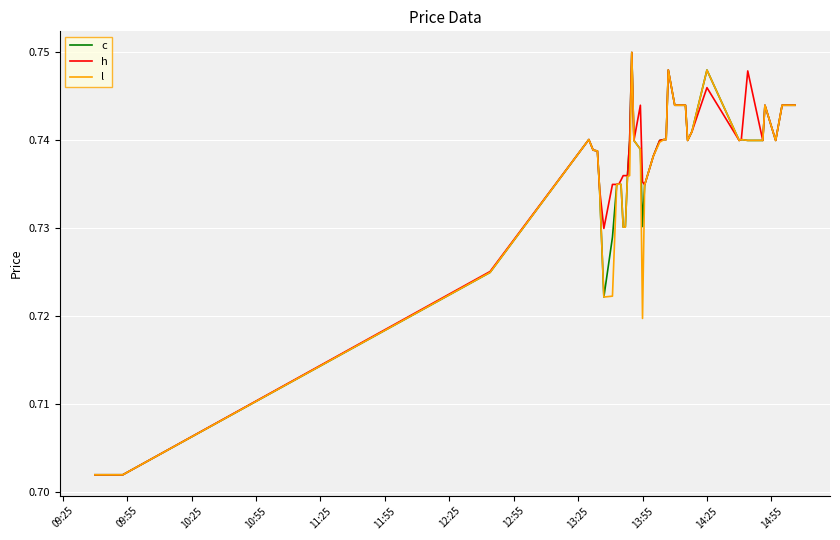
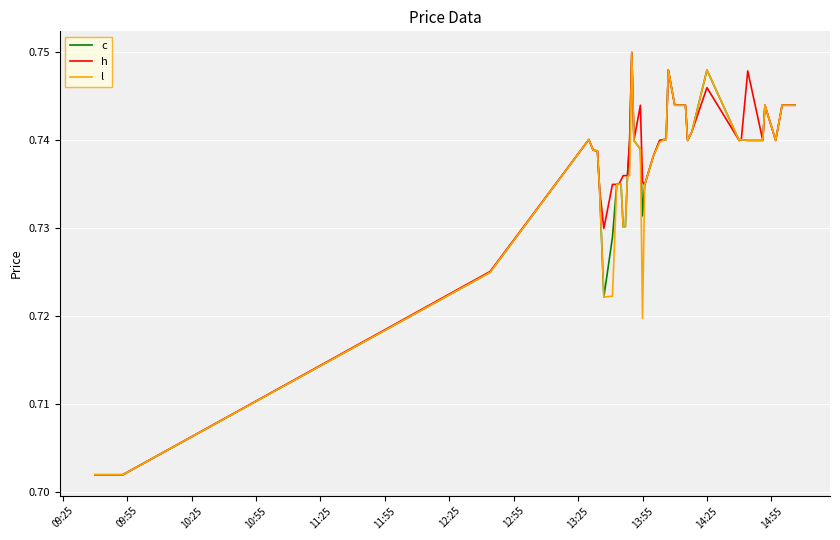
c, 13:55: 0.730 -> 0.731
